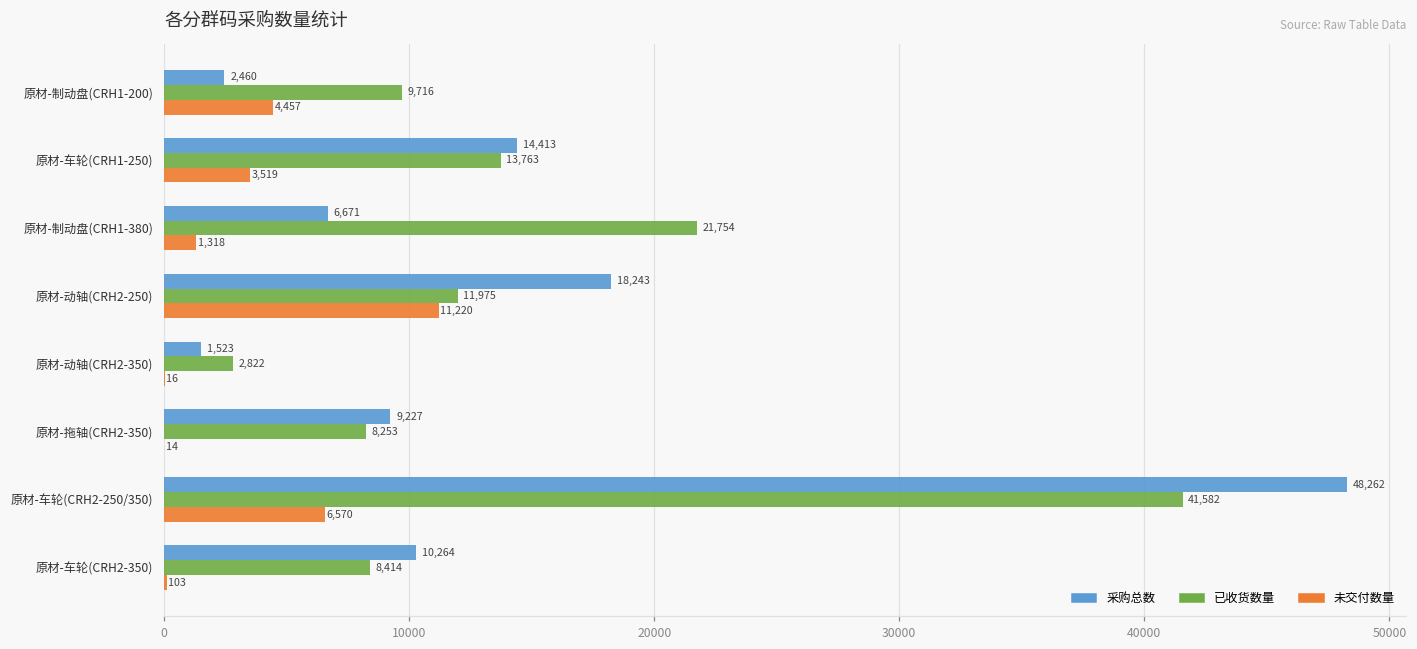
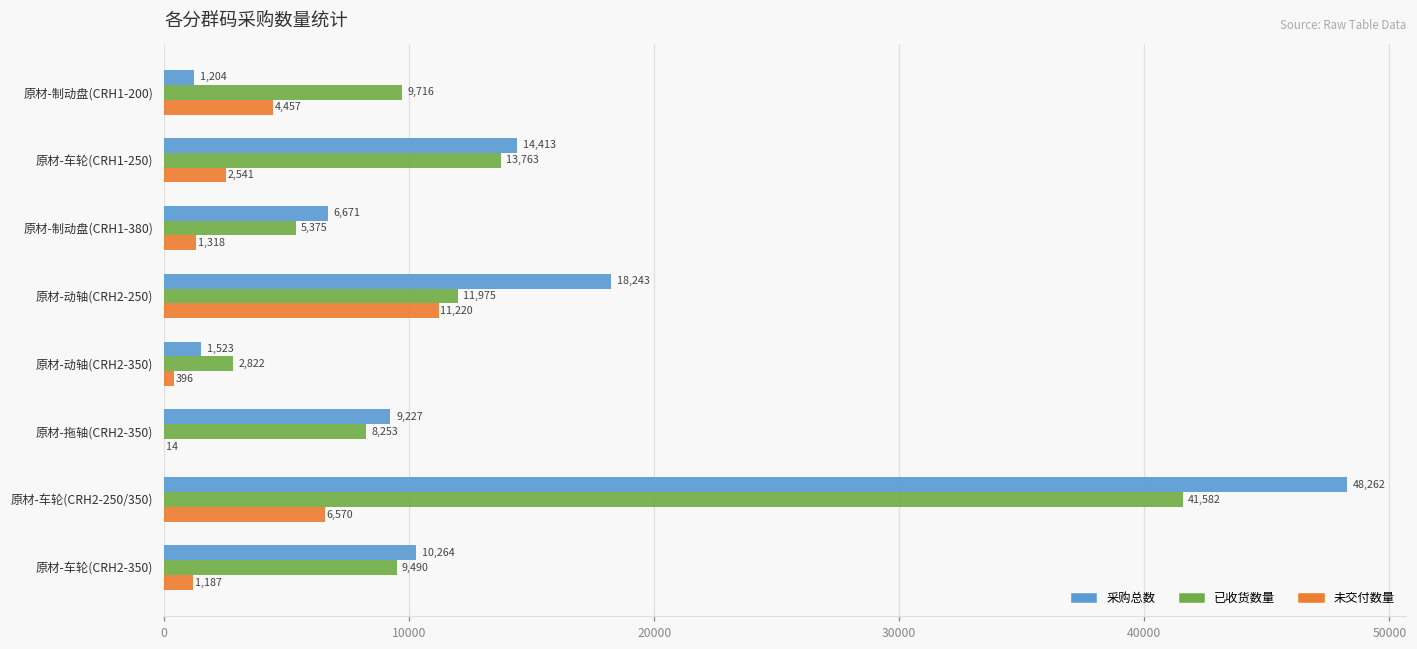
采购总数, 原材-制动盘(CRH1-200): 2,460 -> 1,204
未交付数量, 原材-车轮(CRH1-250): 3,519 -> 2,541
已收货数量, 原材-制动盘(CRH1-380): 21,754 -> 5,375
未交付数量, 原材-动轴(CRH2-350): 16 -> 396
已收货数量, 原材-车轮(CRH2-350): 8,414 -> 9,490
未交付数量, 原材-车轮(CRH2-350): 103 -> 1,187
